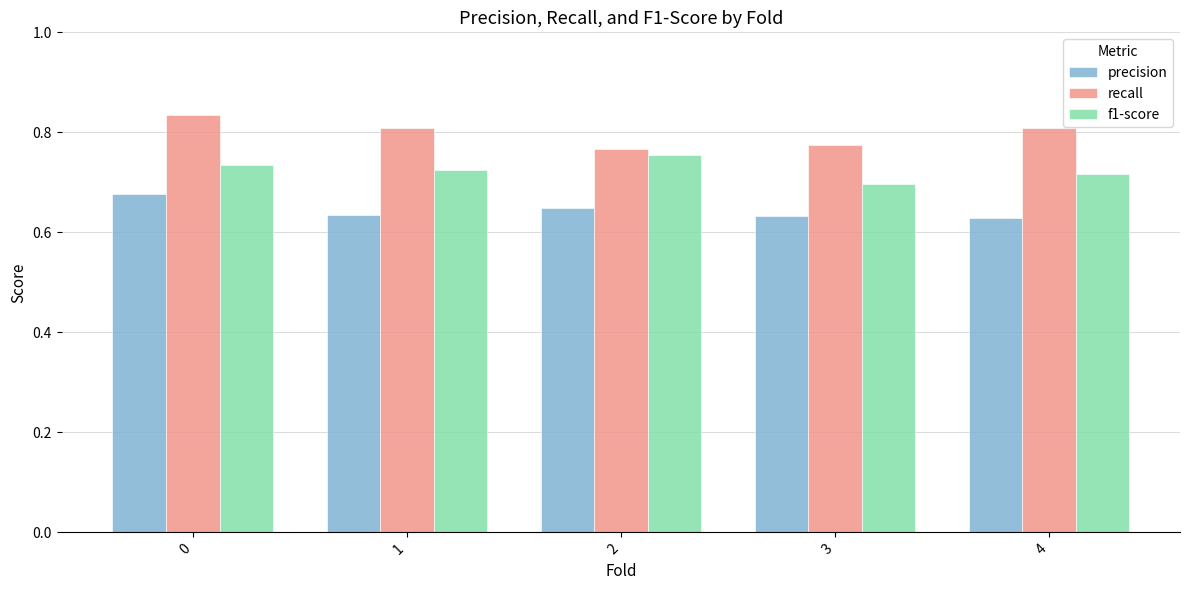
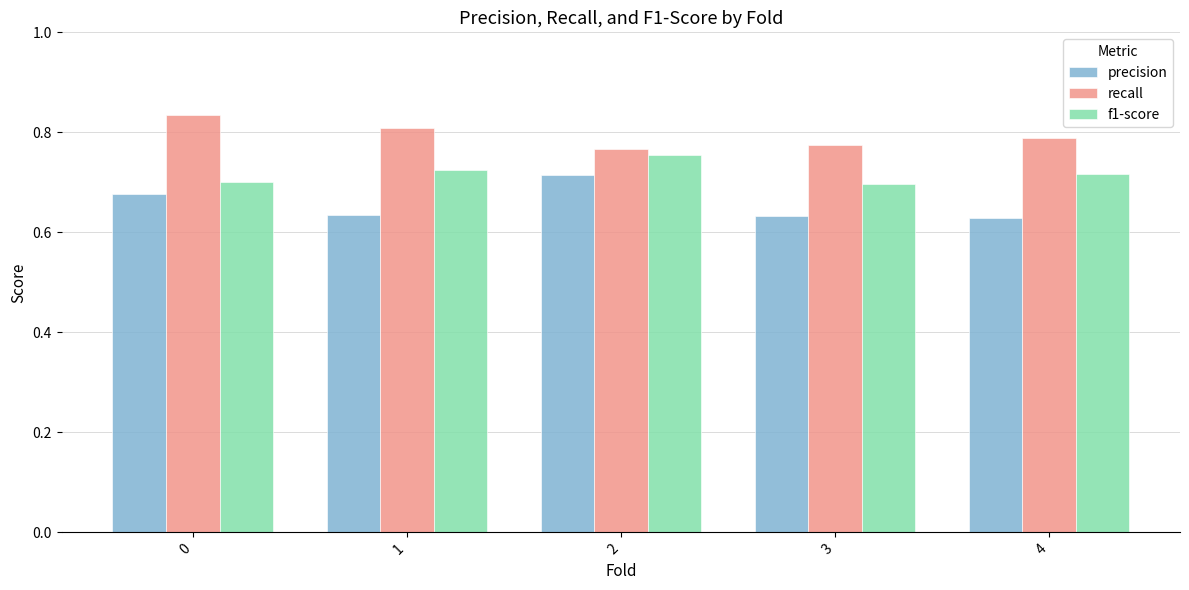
f1-score, 0: 0.73 -> 0.70
precision, 2: 0.65 -> 0.71
recall, 4: 0.81 -> 0.79
